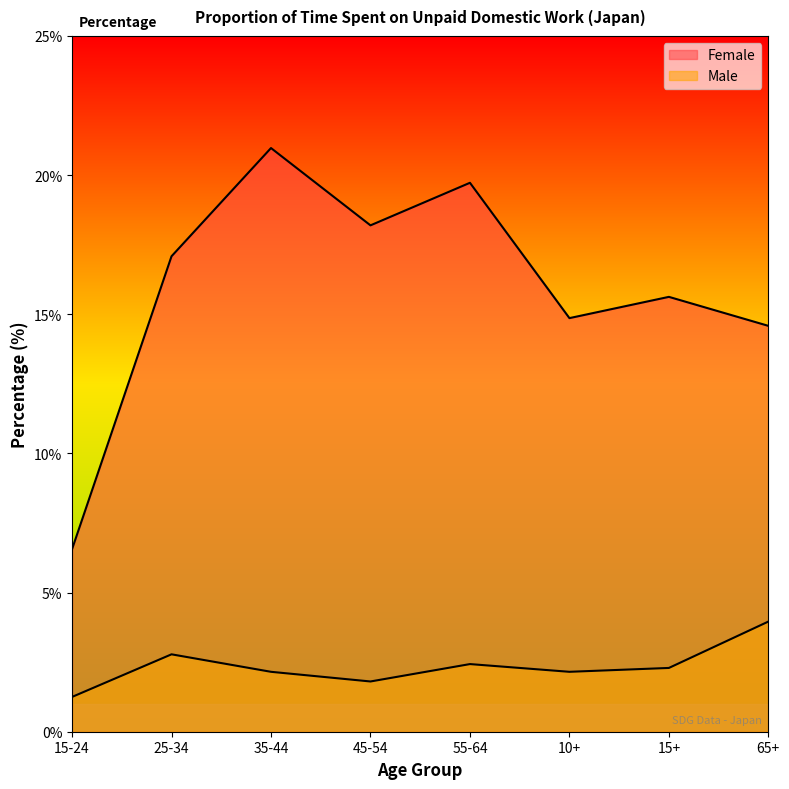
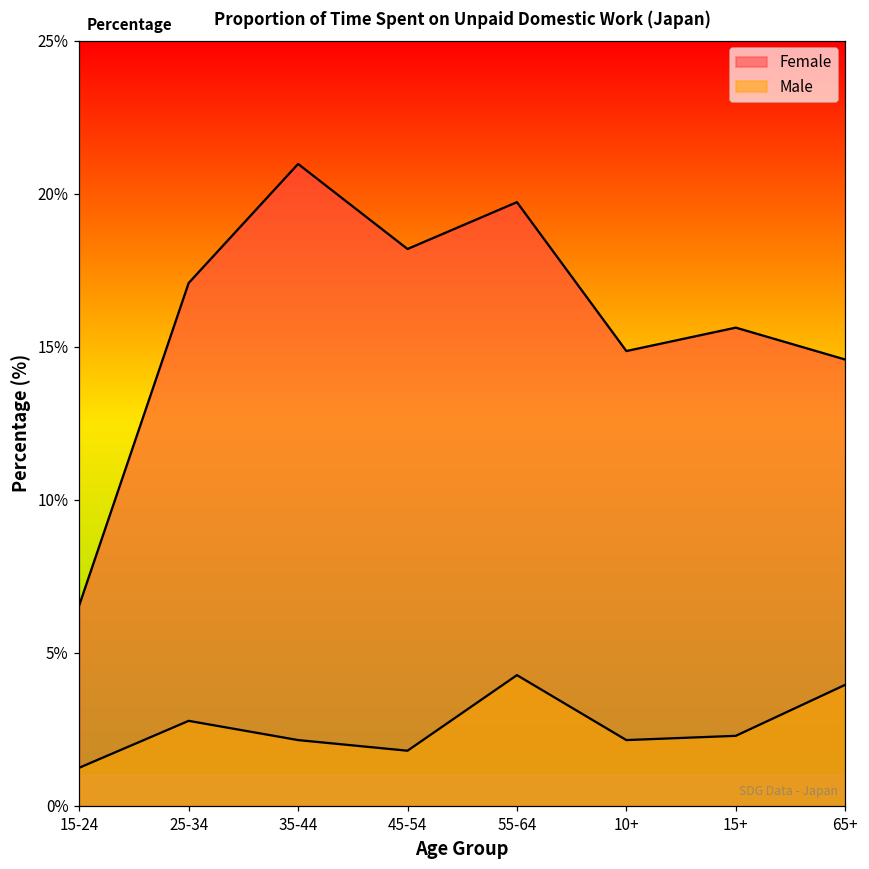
Male, 55-64: 2.4% -> 4.3%
